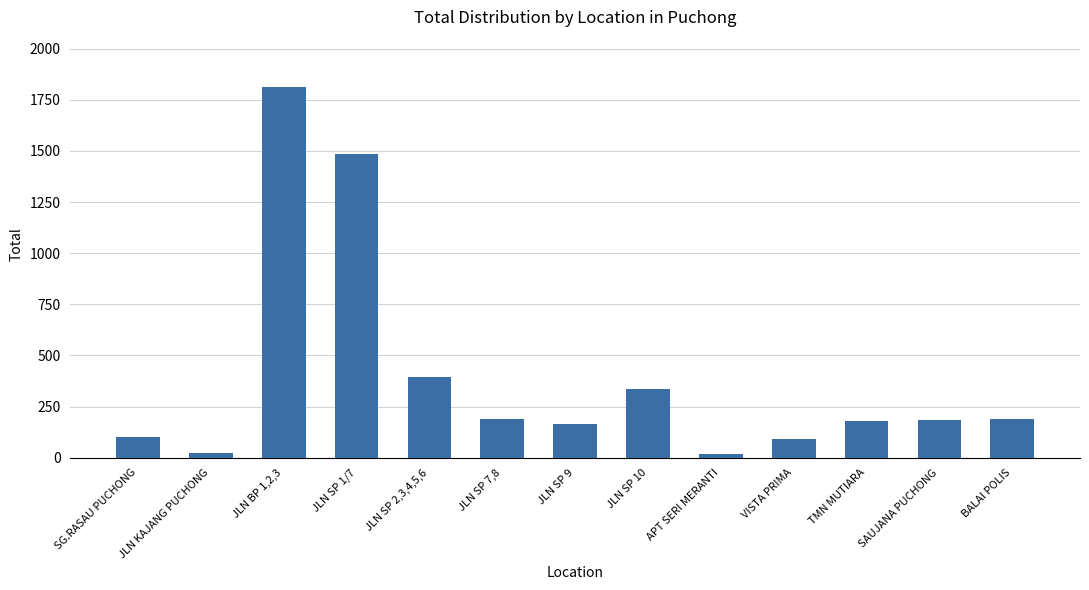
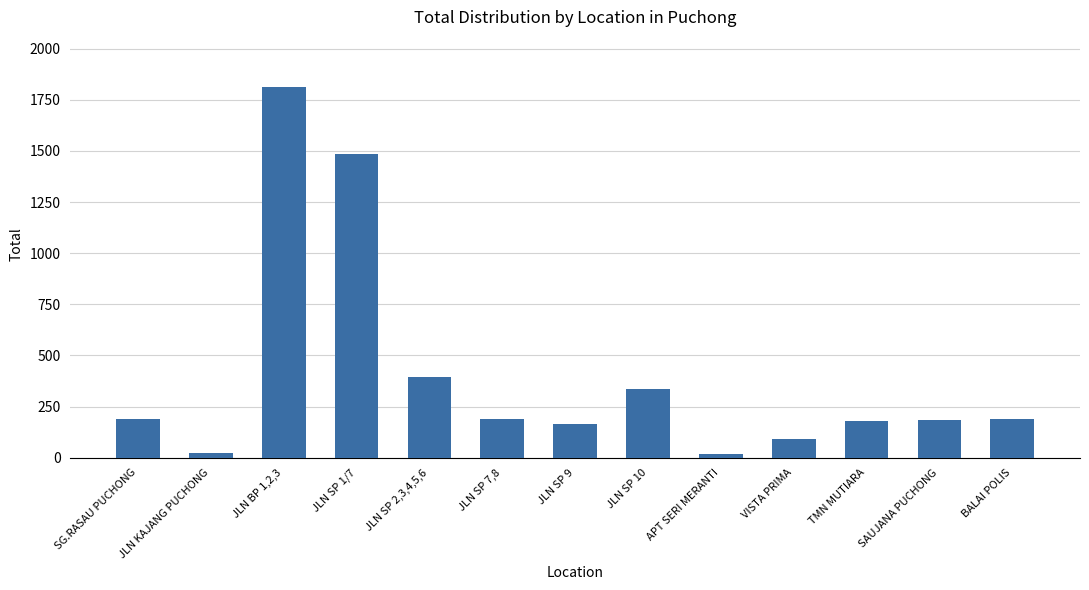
SG.RASAU PUCHONG: 100 -> 190
